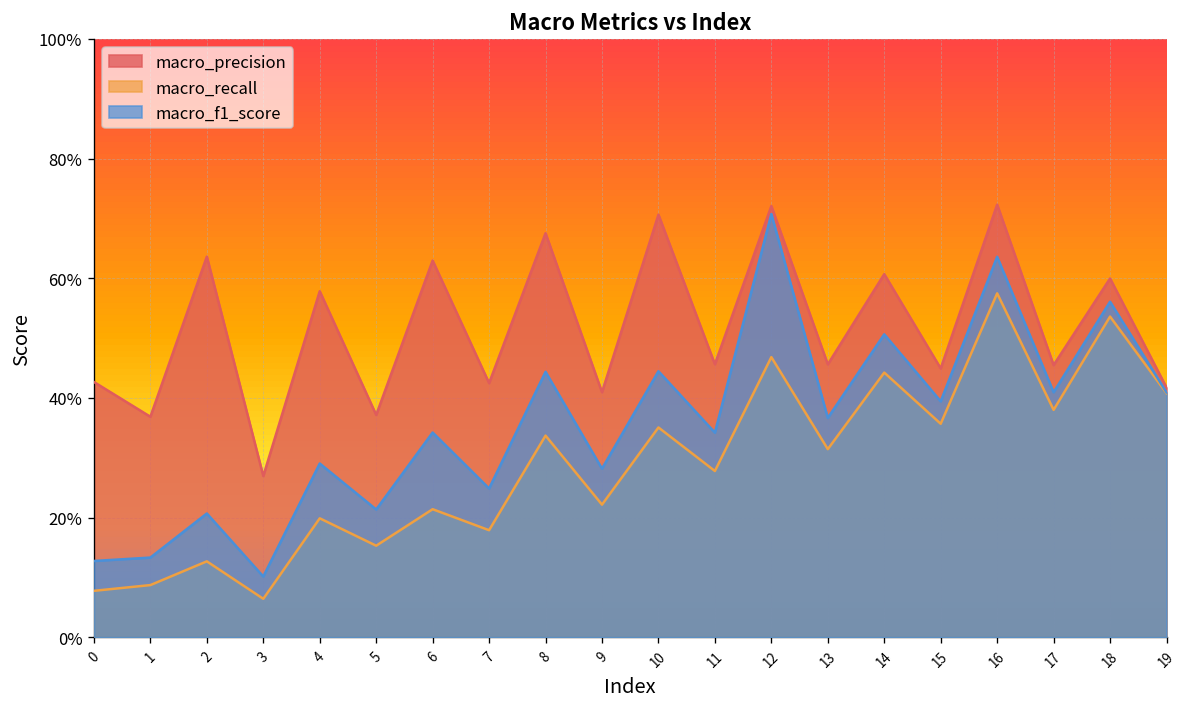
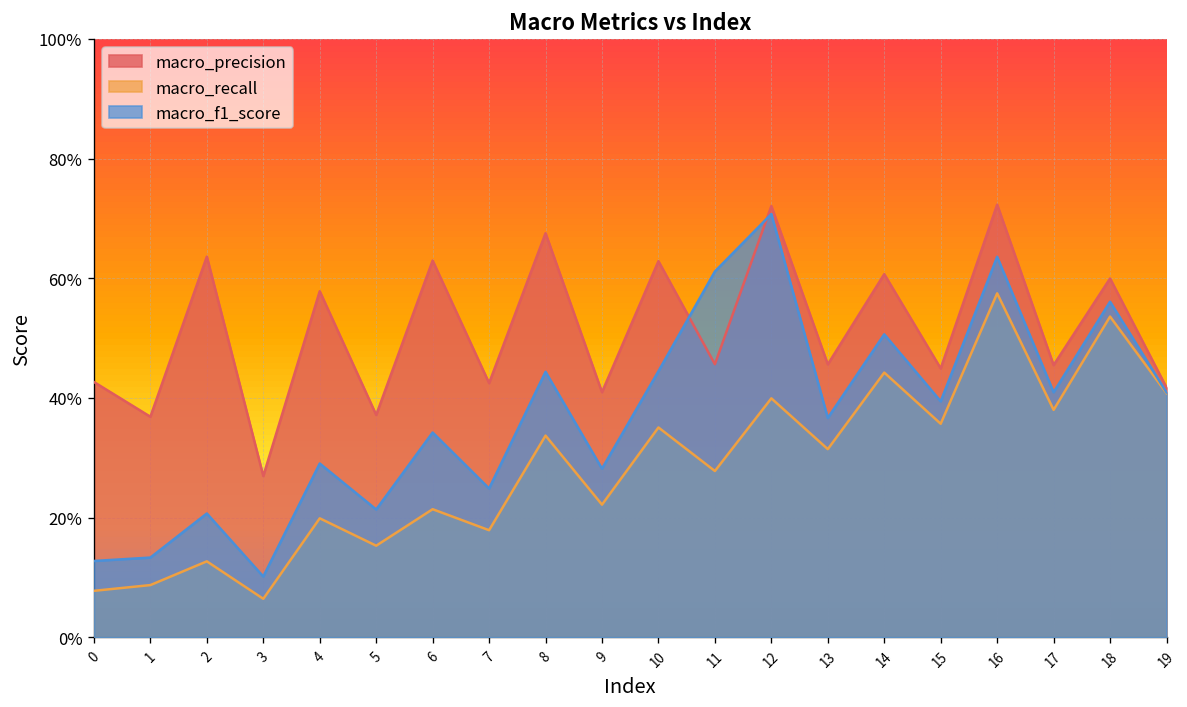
macro_precision, 10: 71% -> 63%
macro_f1_score, 11: 34% -> 61%
macro_recall, 12: 47% -> 40%
